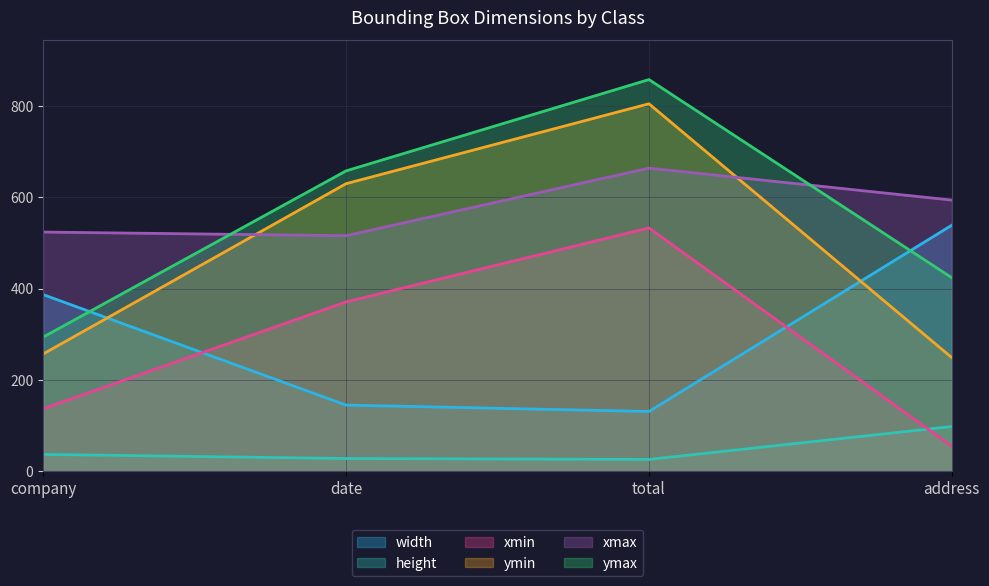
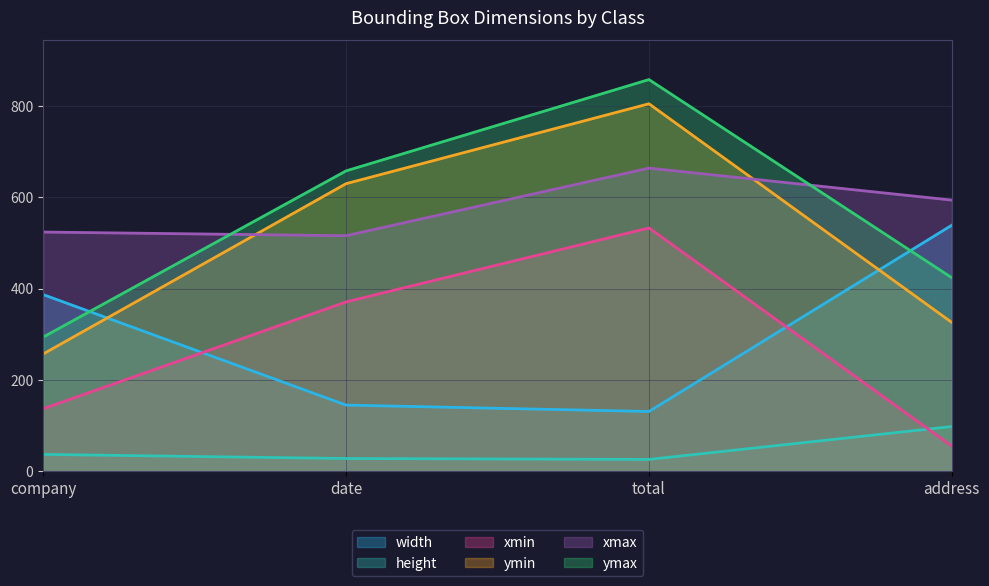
ymin, address: 250 -> 330
